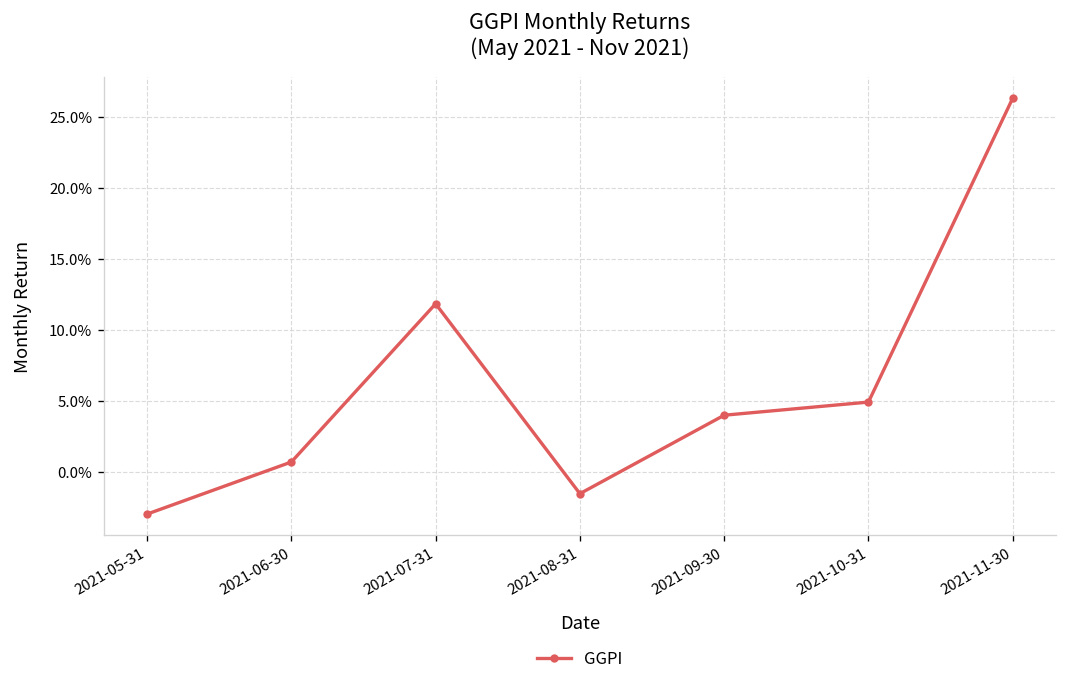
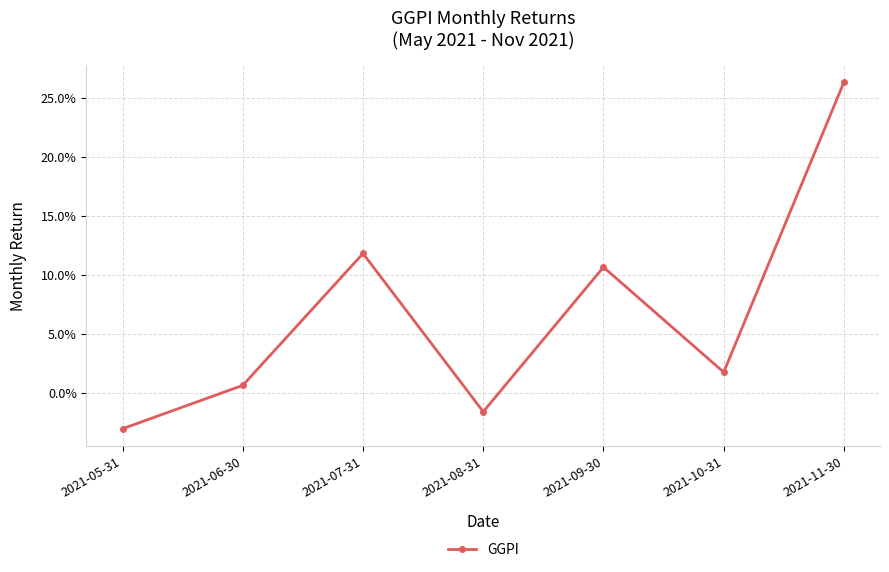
2021-09-30: 4.0% -> 10.7%
2021-10-31: 4.9% -> 1.8%
